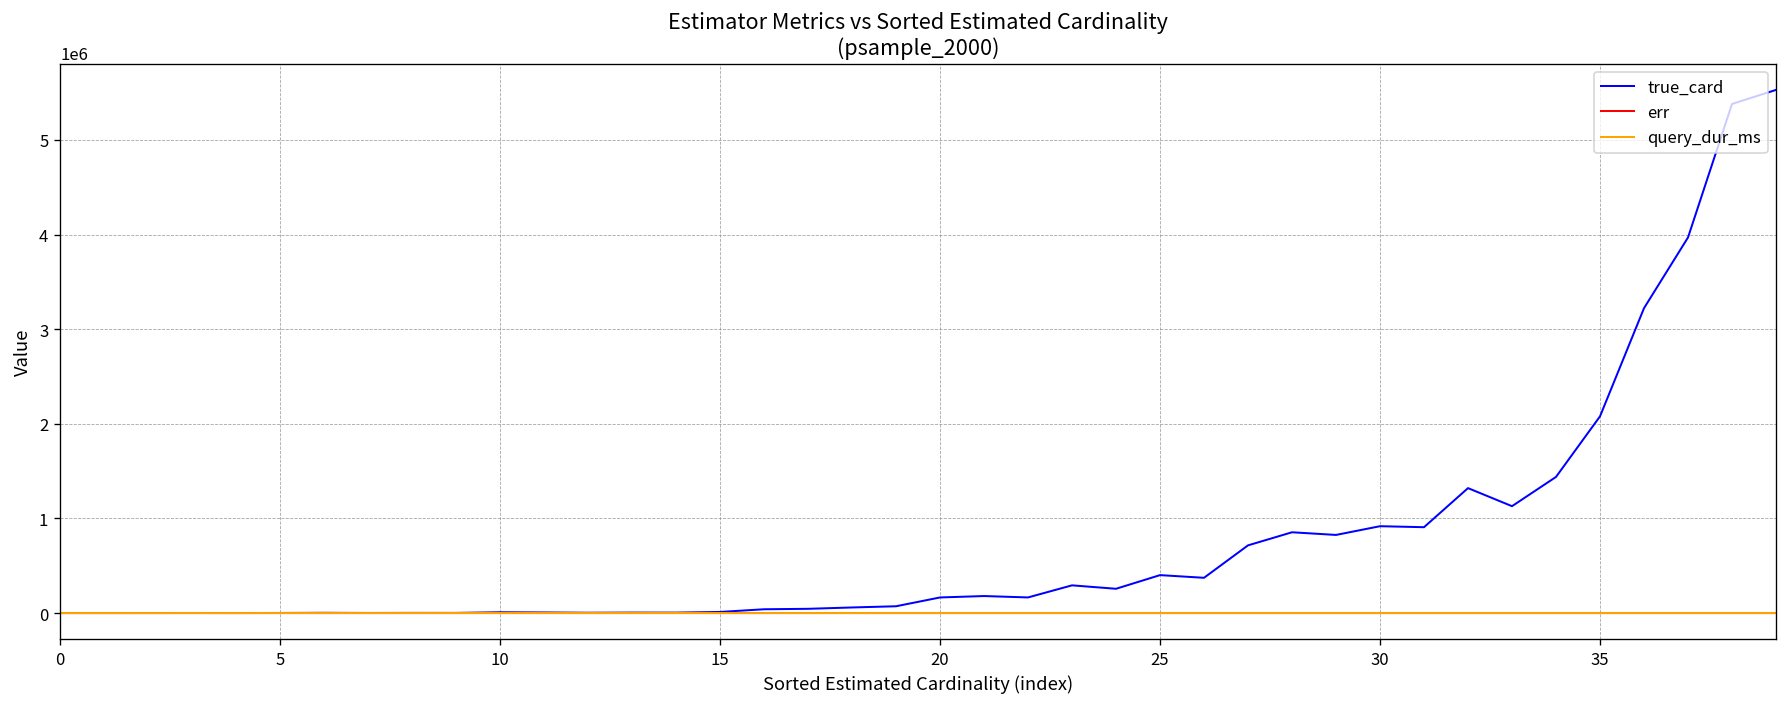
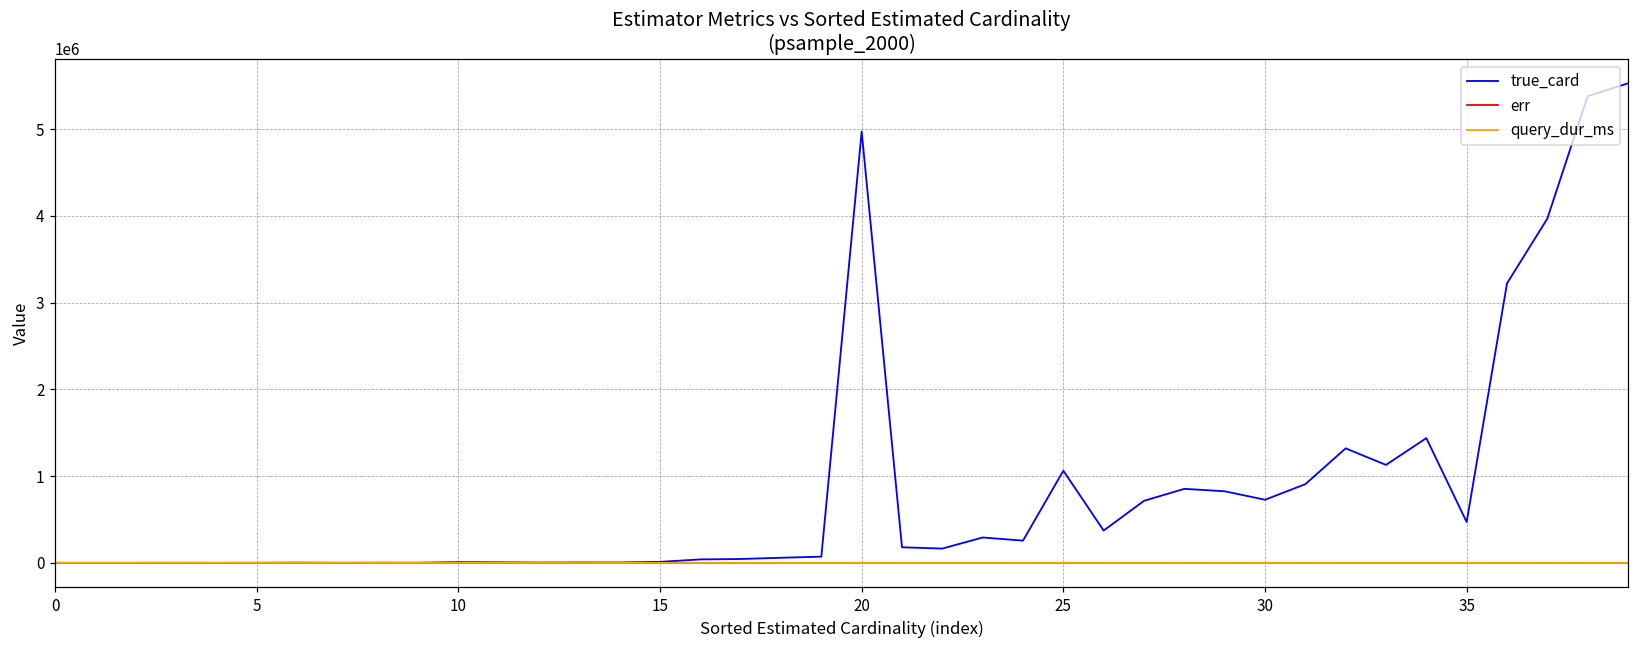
true_card, 20: 200000 -> 5000000
true_card, 25: 400000 -> 1100000
true_card, 30: 900000 -> 700000
true_card, 35: 2100000 -> 500000
